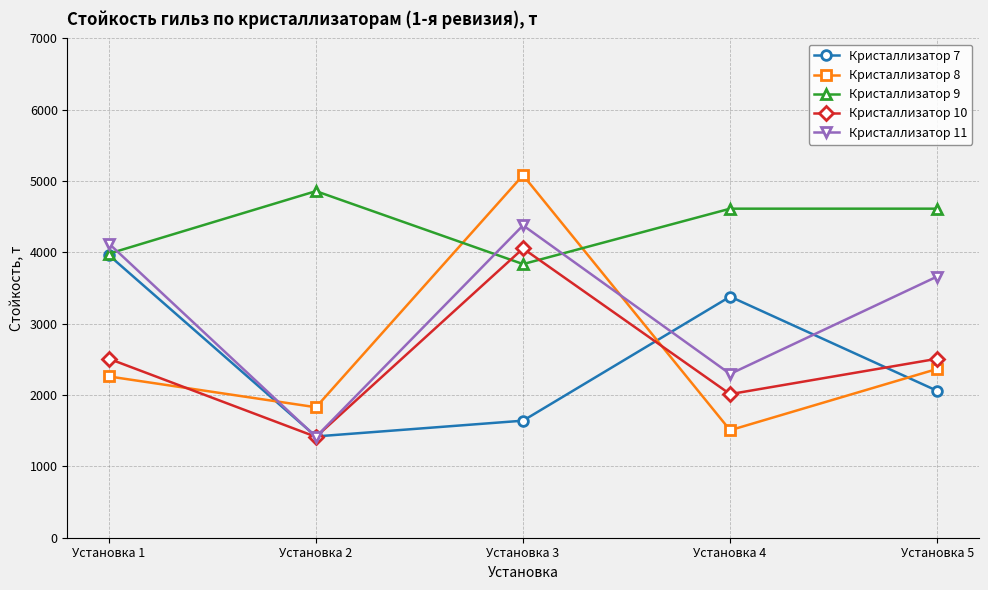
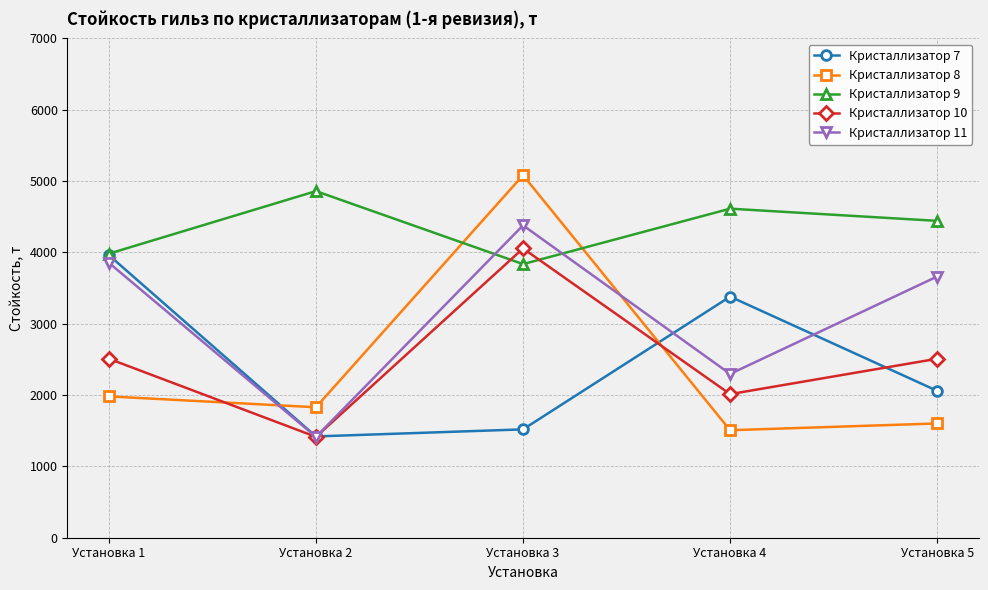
Кристаллизатор 8, Установка 1: 2300 -> 2000
Кристаллизатор 11, Установка 1: 4100 -> 3900
Кристаллизатор 7, Установка 3: 1600 -> 1500
Кристаллизатор 8, Установка 5: 2400 -> 1600
Кристаллизатор 9, Установка 5: 4600 -> 4400
